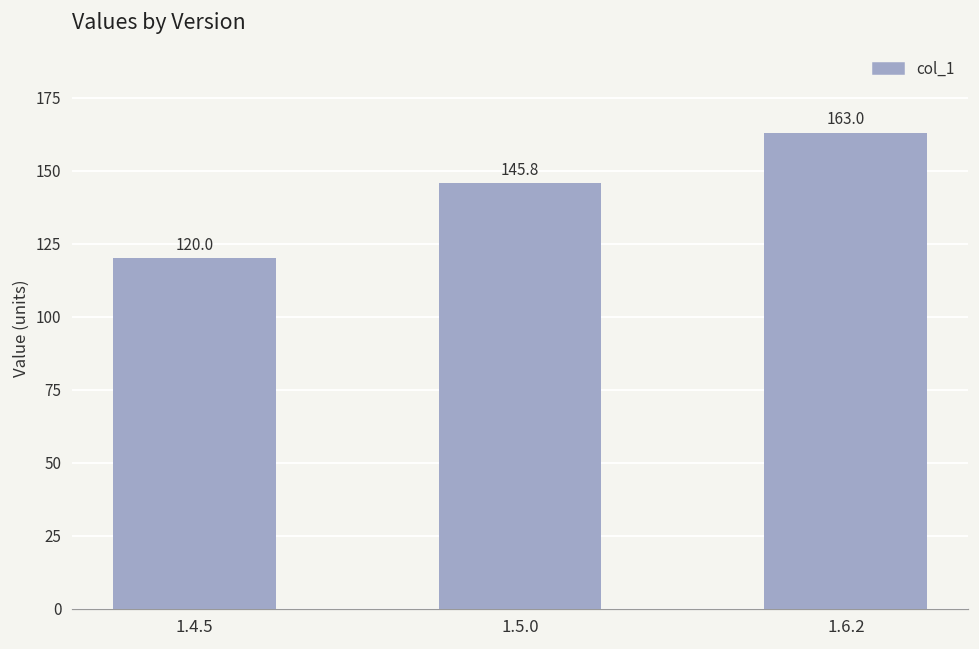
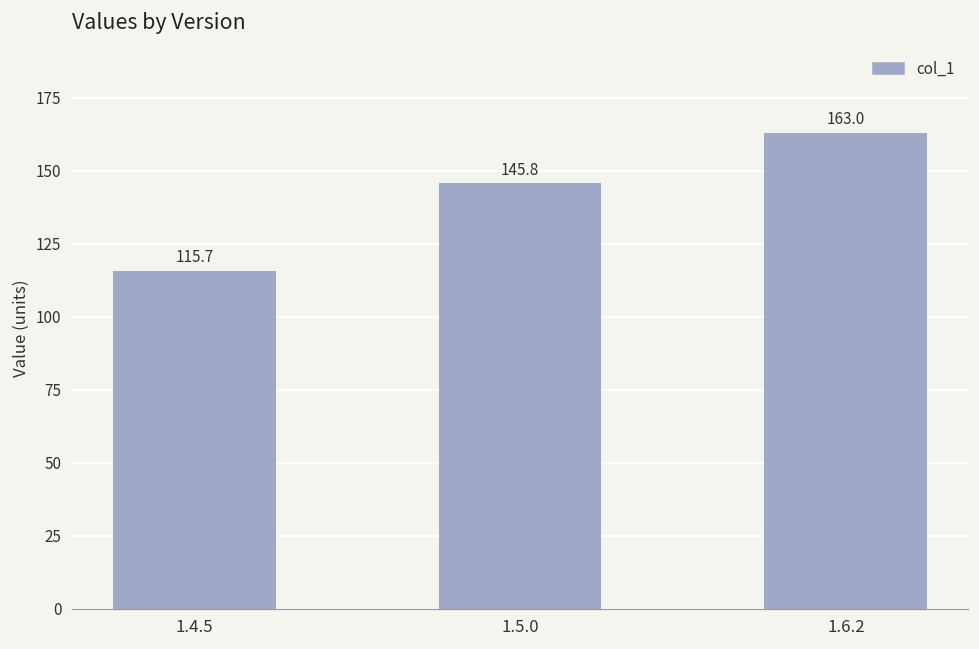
1.4.5: 120.0 -> 115.7
